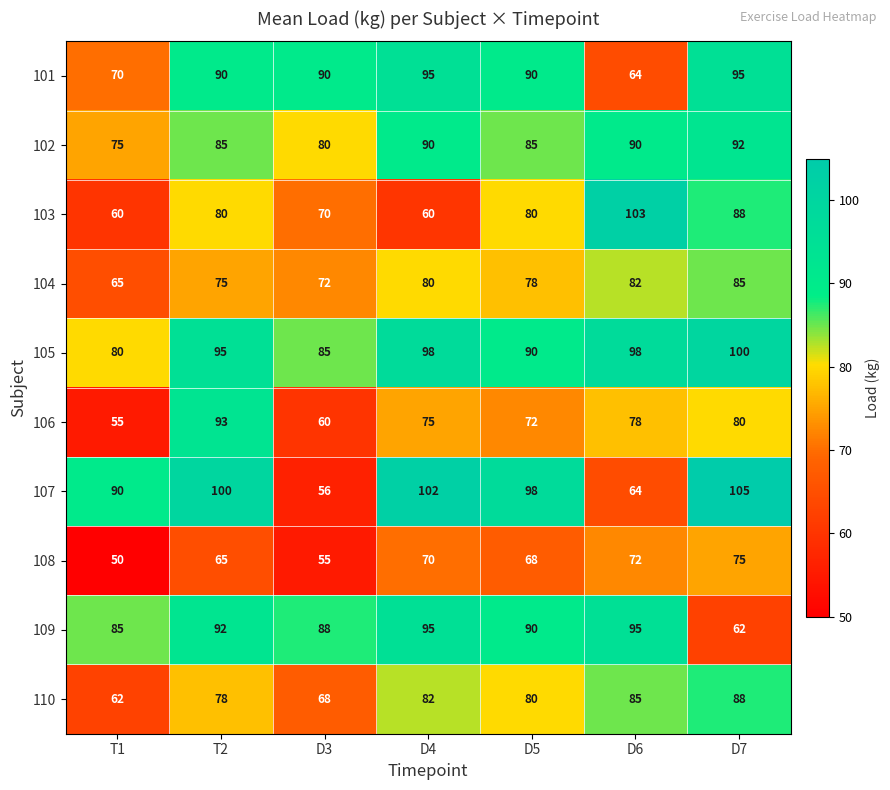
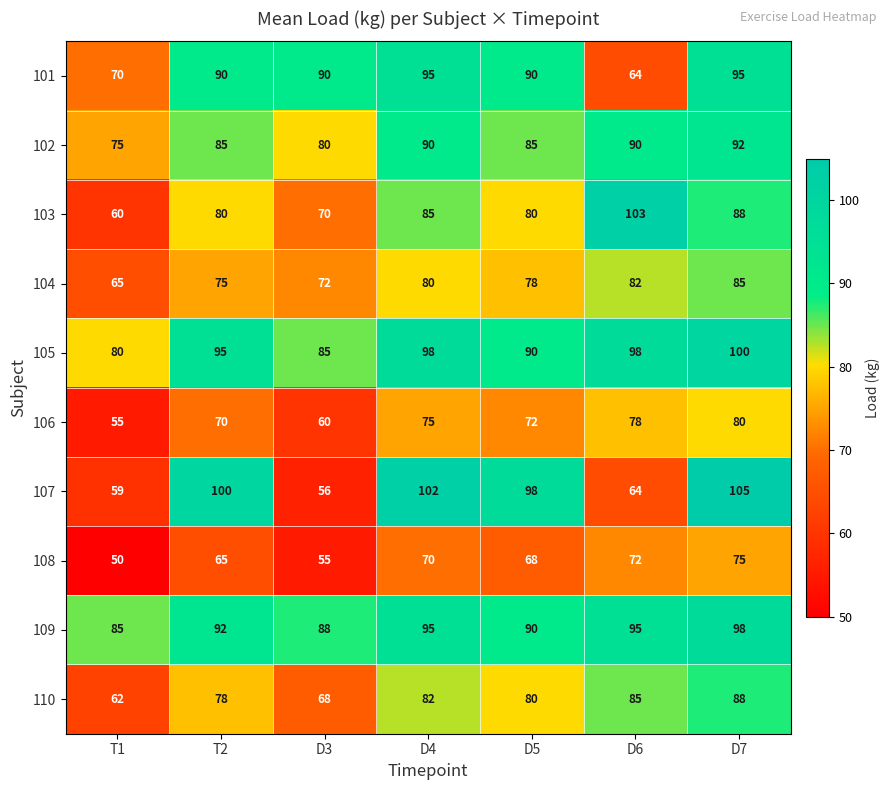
103, D4: 60 -> 85
106, T2: 93 -> 70
107, T1: 90 -> 59
109, D7: 62 -> 98
